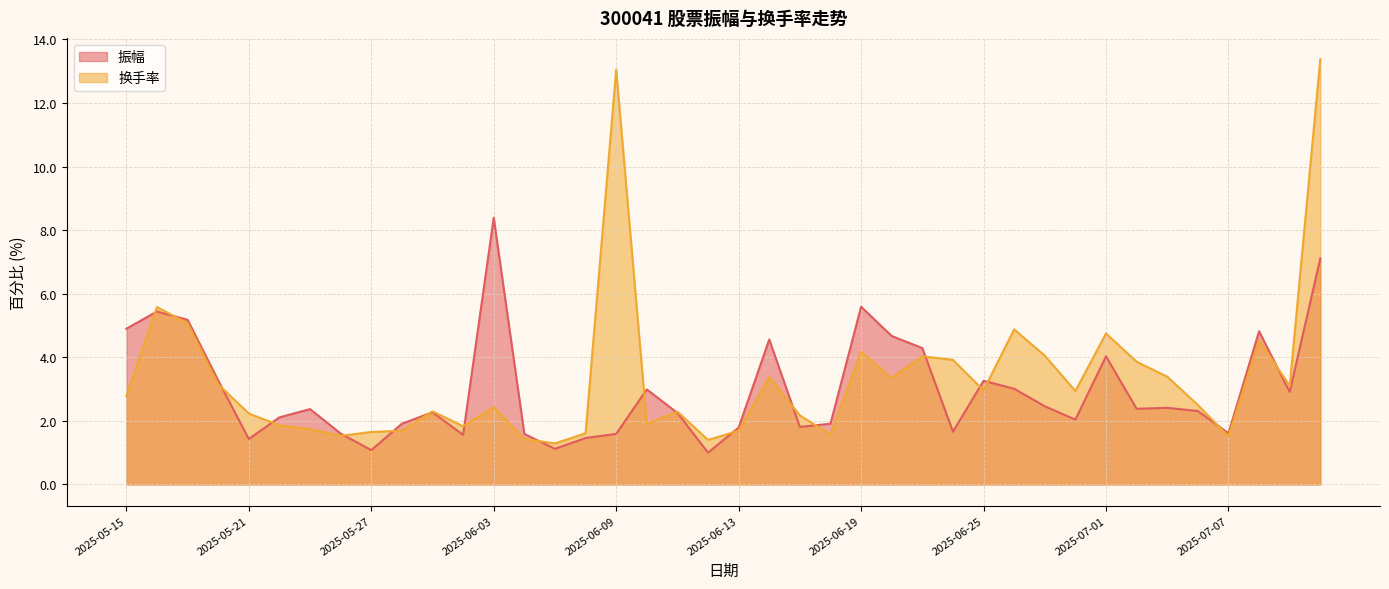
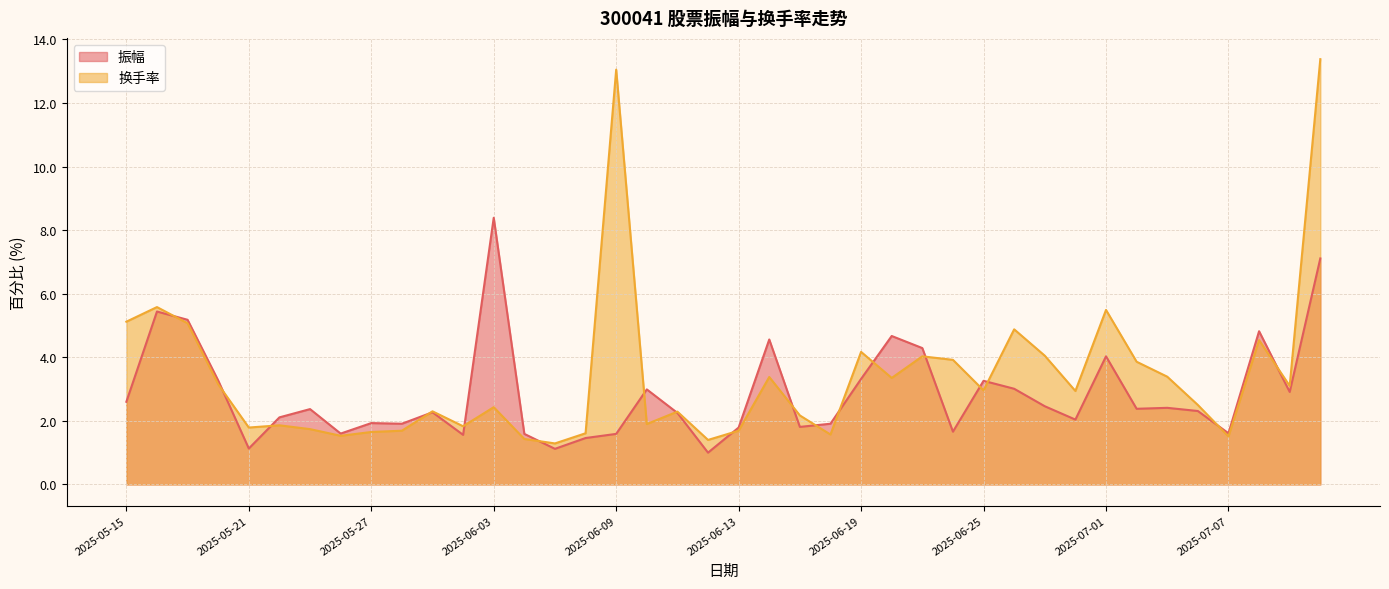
振幅, 2025-05-15: 4.9 -> 2.6
换手率, 2025-05-15: 2.8 -> 5.1
振幅, 2025-05-21: 1.4 -> 1.1
换手率, 2025-05-21: 2.2 -> 1.8
振幅, 2025-05-27: 1.1 -> 1.9
振幅, 2025-06-19: 5.6 -> 3.3
换手率, 2025-07-01: 4.8 -> 5.5
